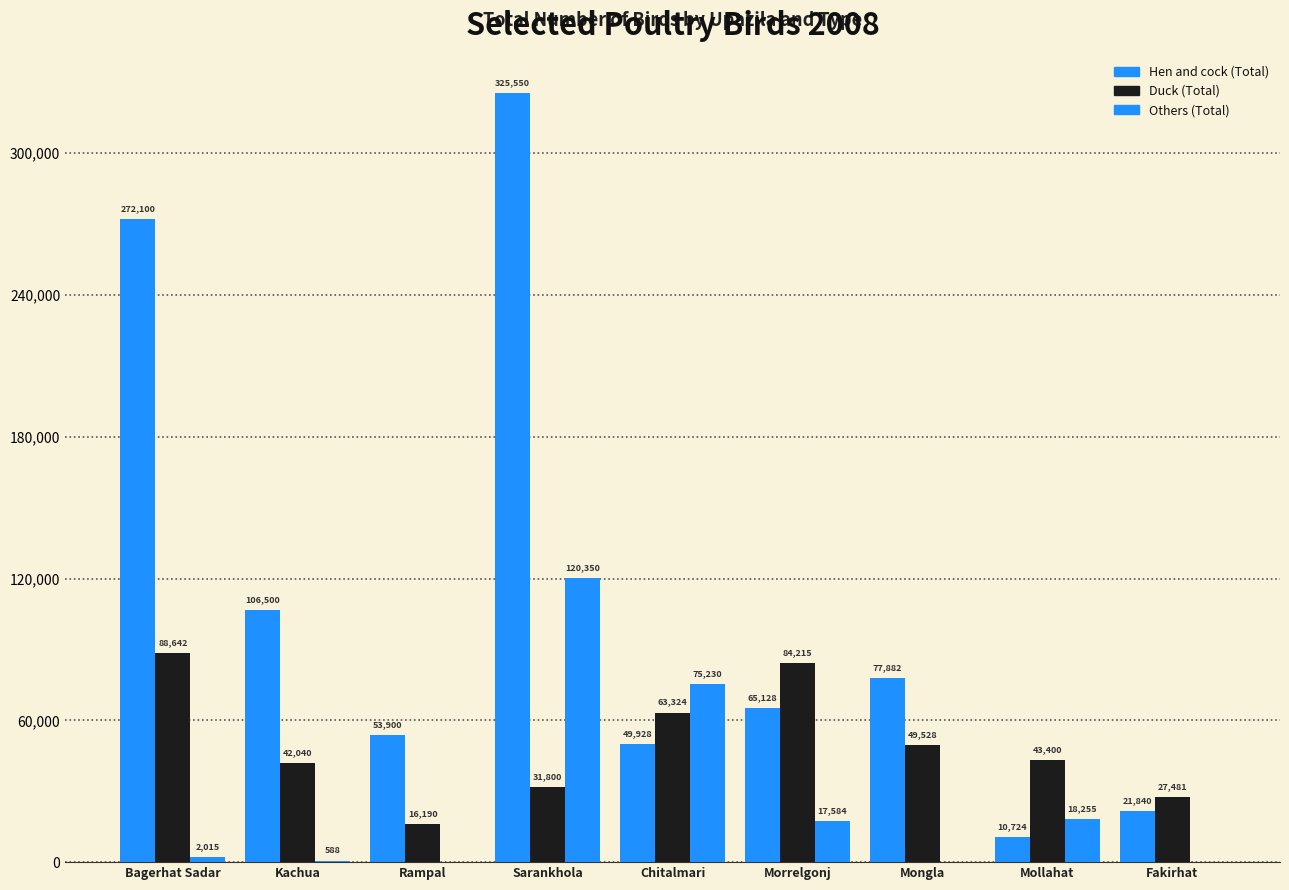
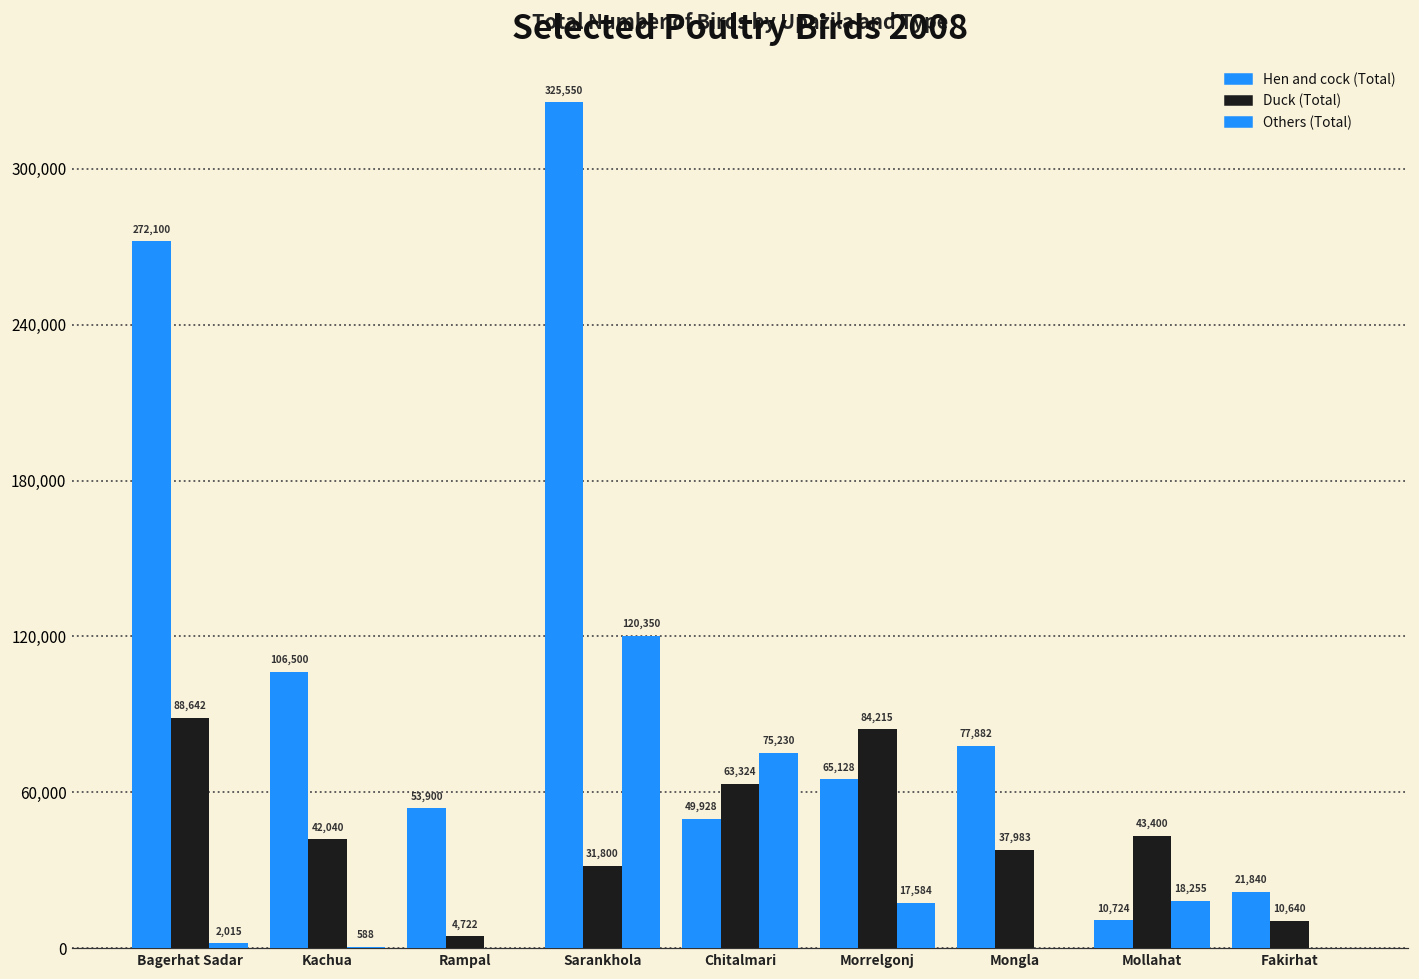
Duck (Total), Rampal: 16,190 -> 4,722
Duck (Total), Mongla: 49,528 -> 37,983
Duck (Total), Fakirhat: 27,481 -> 10,640
